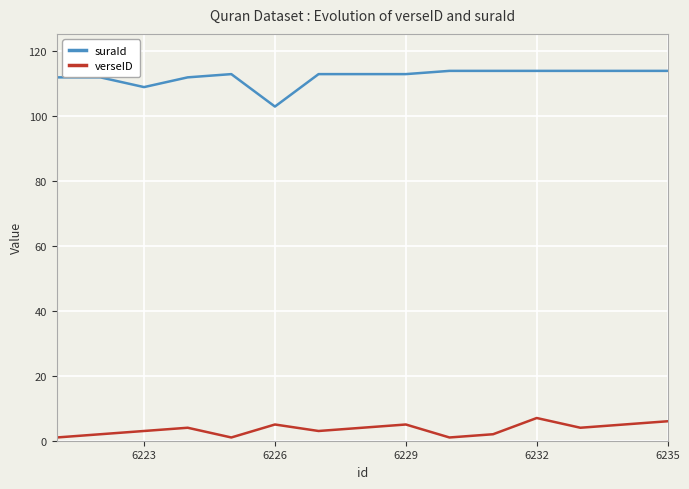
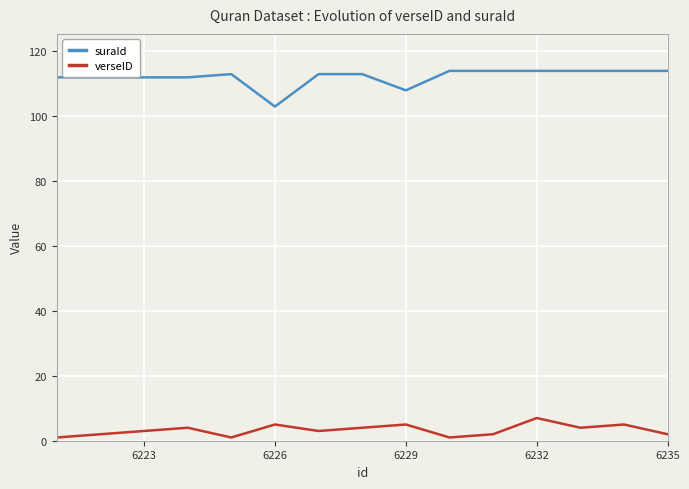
suraId, 6223: 109 -> 112
suraId, 6229: 113 -> 108
verseID, 6235: 6 -> 2
